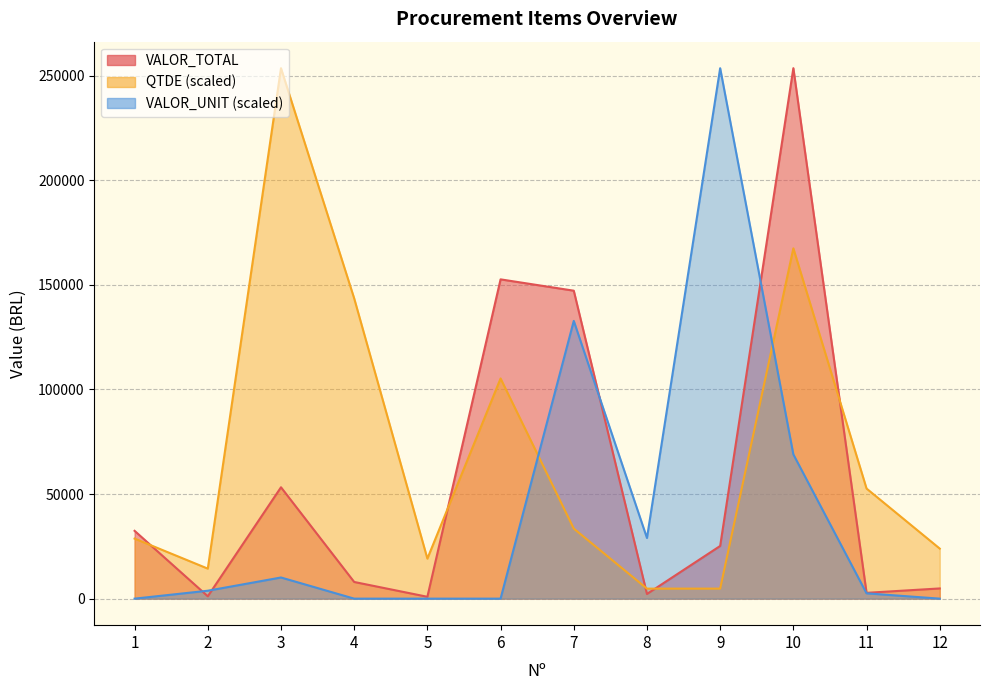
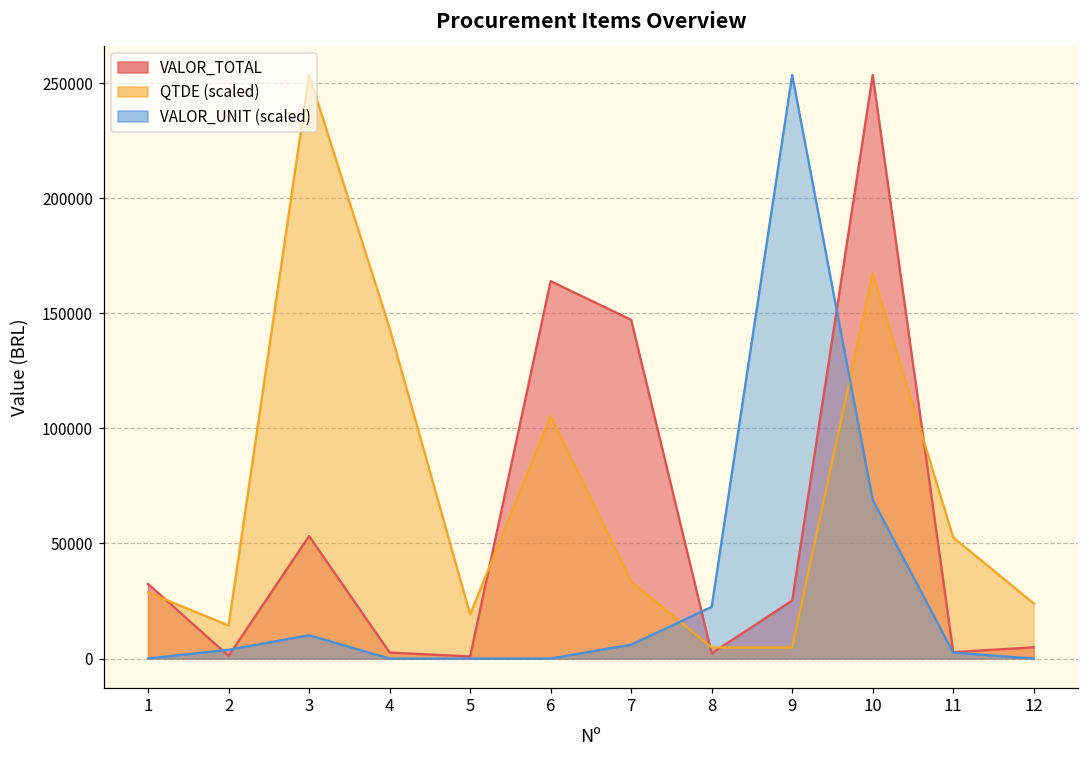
VALOR_TOTAL, 4: 8000 -> 3000
VALOR_TOTAL, 6: 153000 -> 164000
VALOR_UNIT (scaled), 7: 133000 -> 6000
VALOR_UNIT (scaled), 8: 29000 -> 22000
